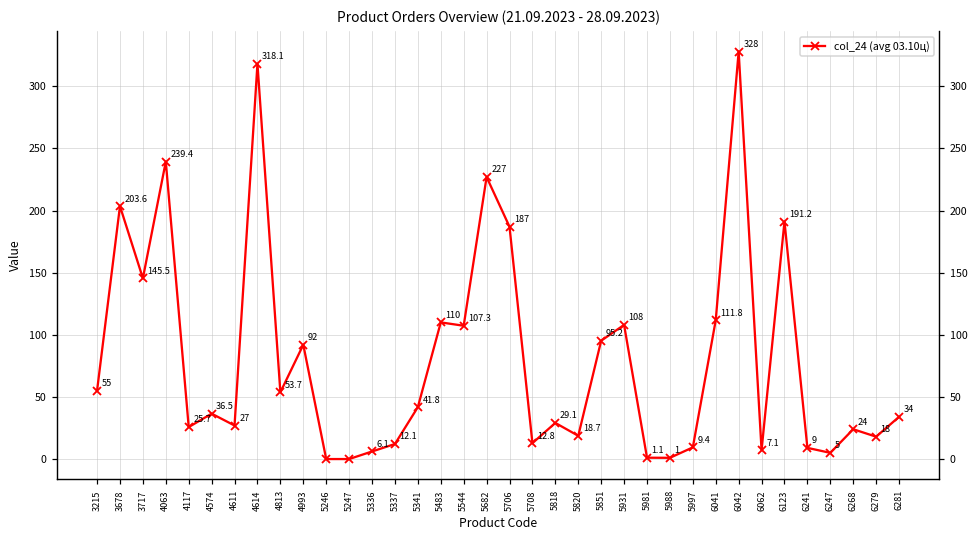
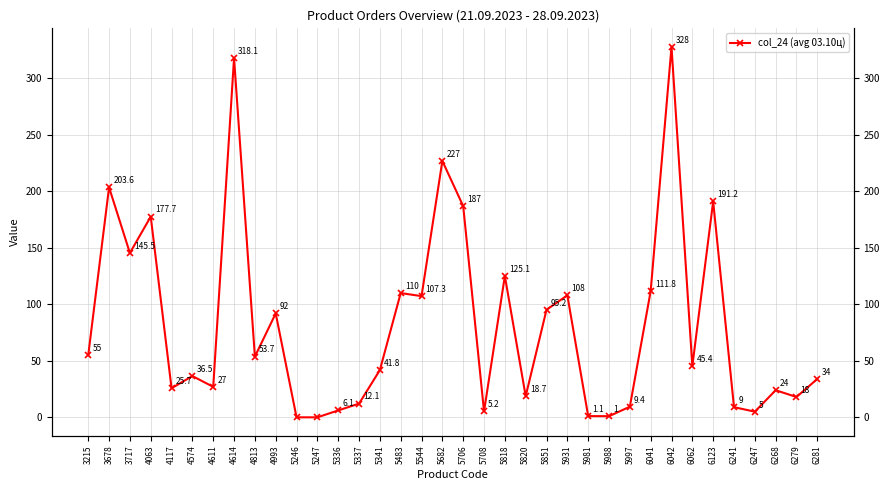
4063: 239.4 -> 177.7
5708: 12.8 -> 5.2
5818: 29.1 -> 125.1
6062: 7.1 -> 45.4
